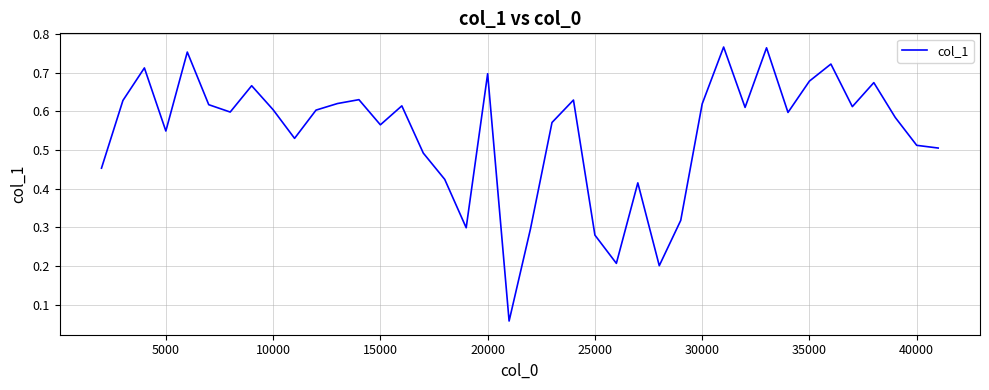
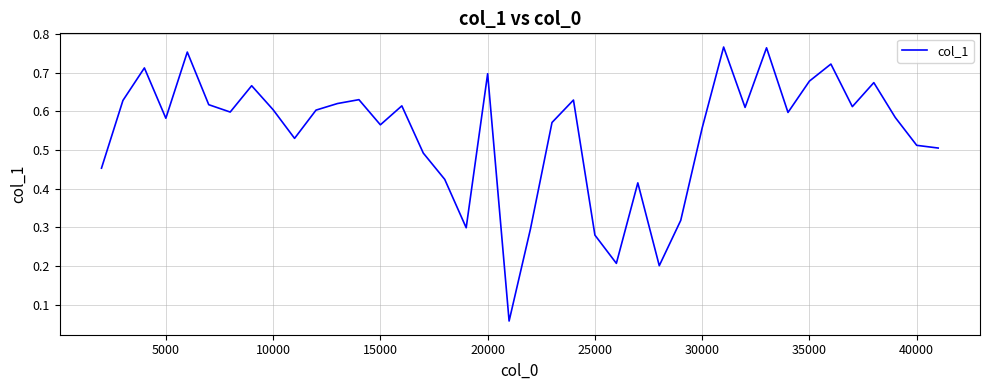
5000: 0.55 -> 0.58
30000: 0.62 -> 0.56
